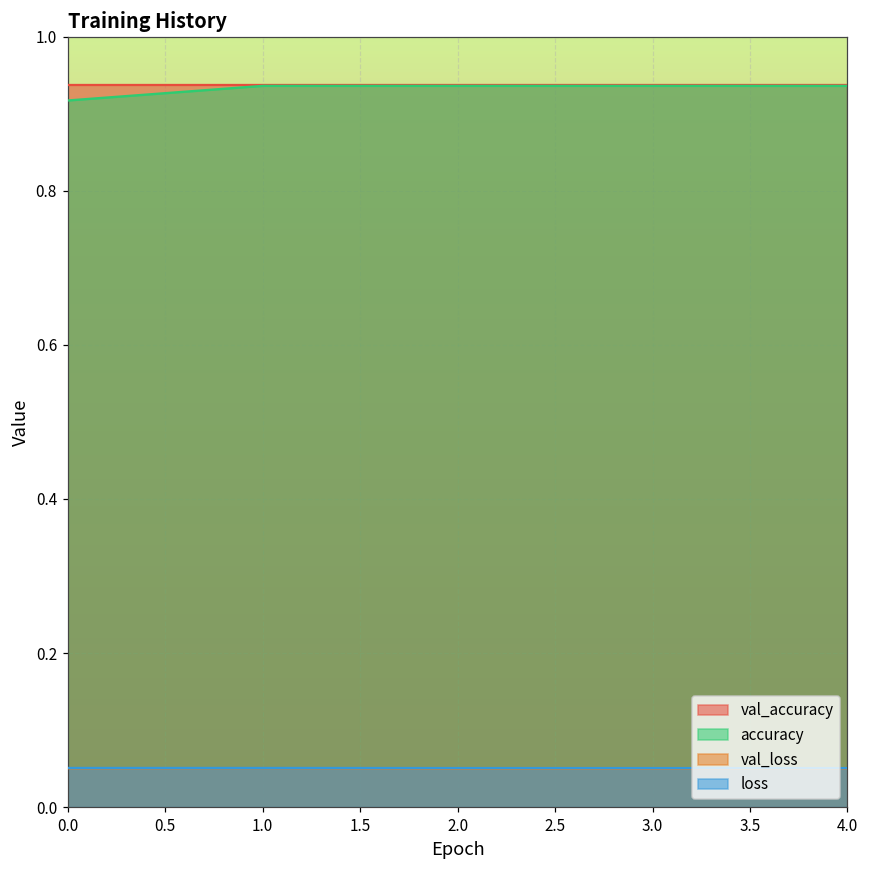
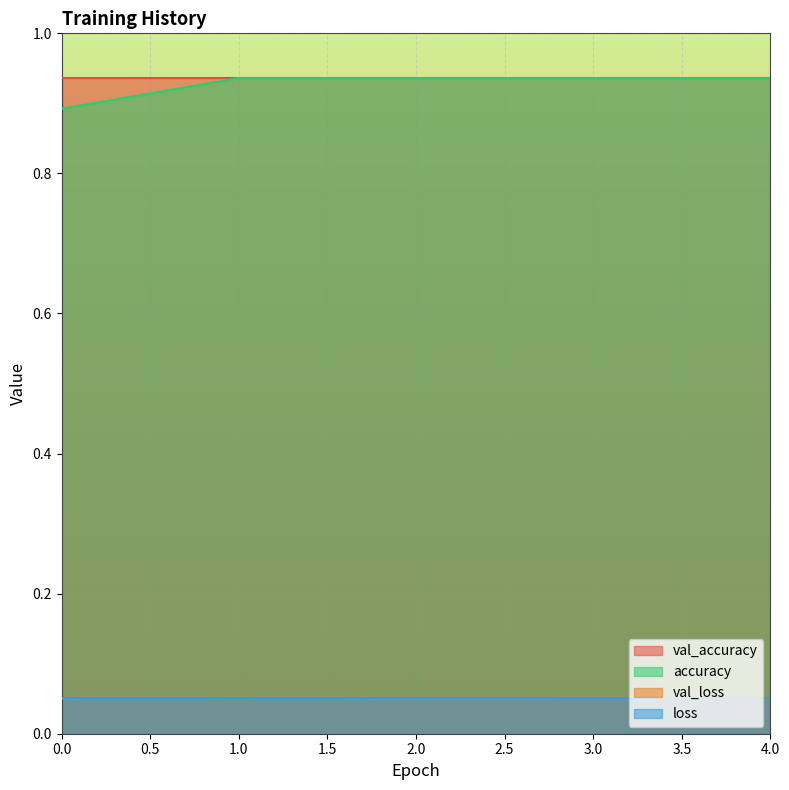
accuracy, 0.0: 0.92 -> 0.89
